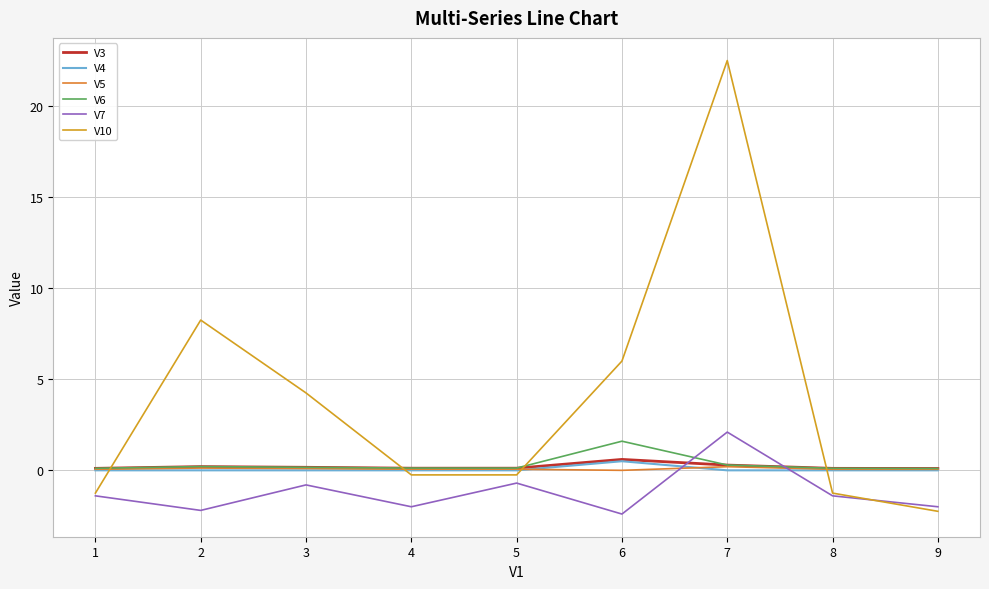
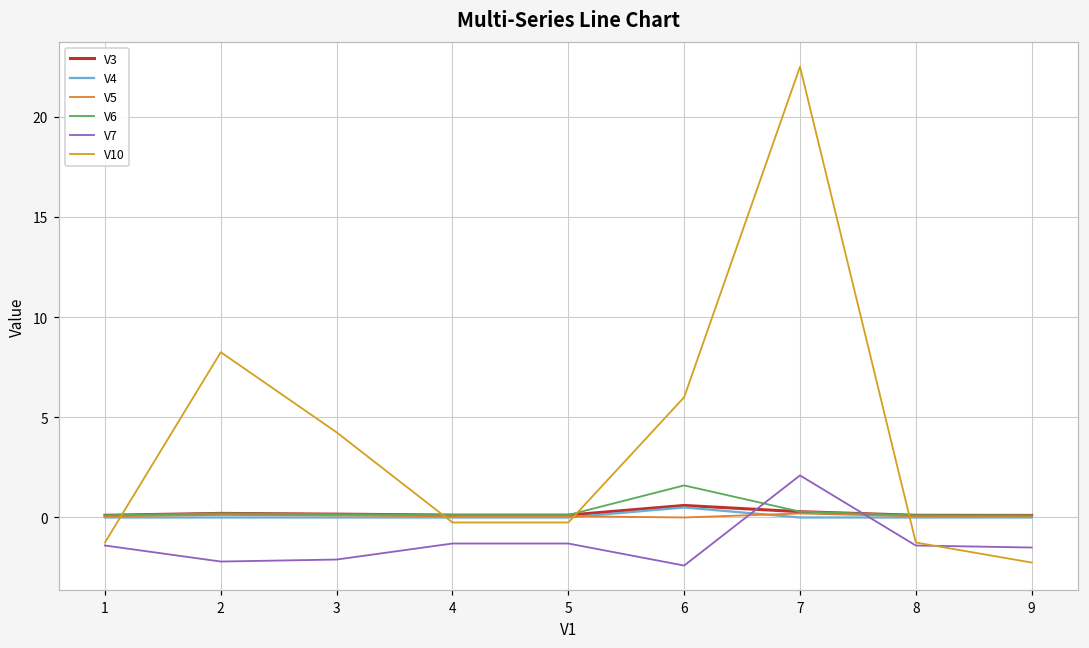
V7, 3: -0.8 -> -2.1
V7, 4: -2.0 -> -1.3
V7, 5: -0.7 -> -1.3
V7, 9: -2.0 -> -1.5
